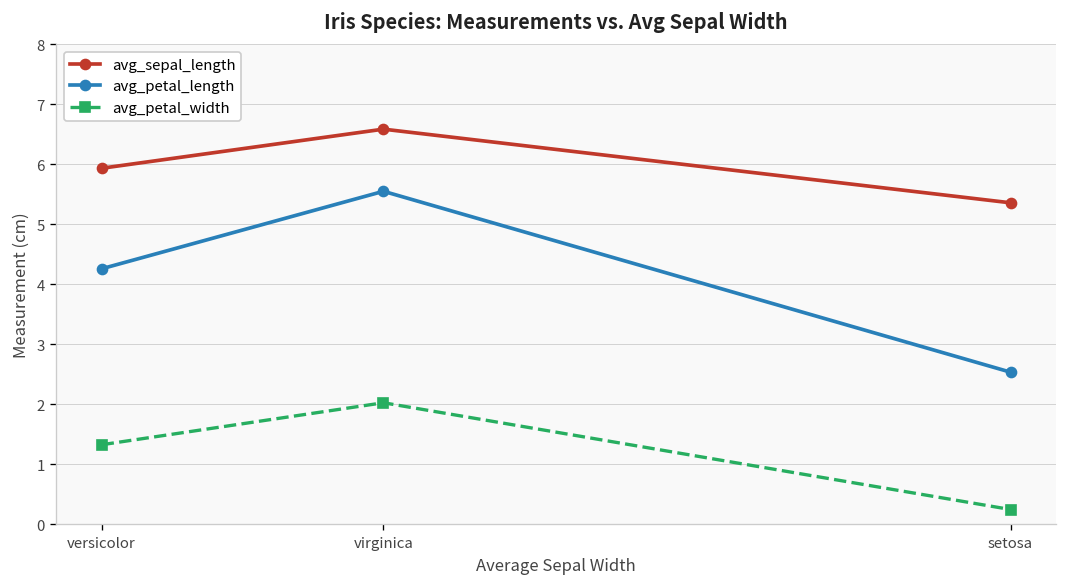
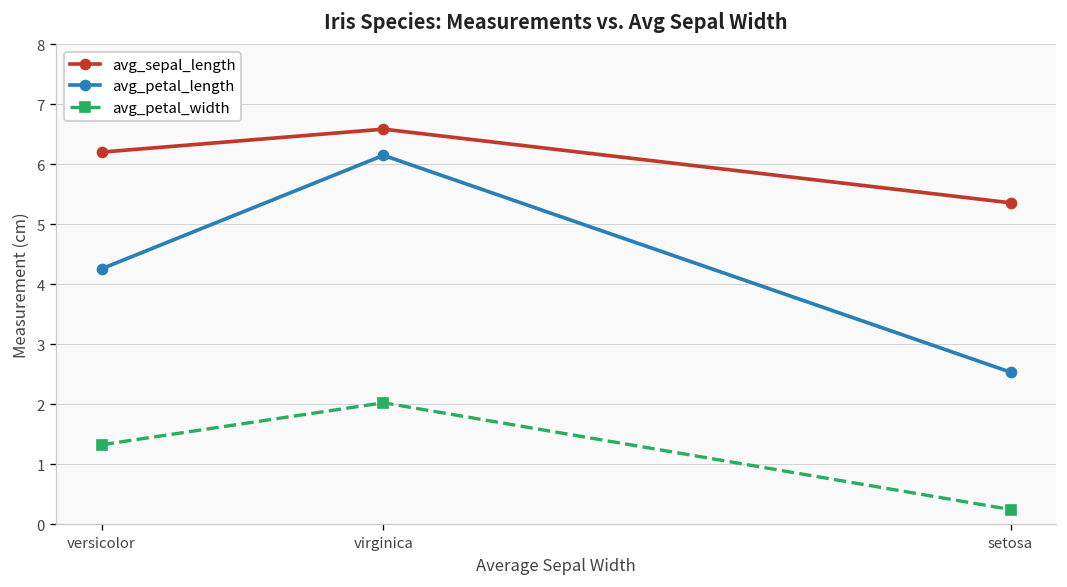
avg_sepal_length, versicolor: 5.9 -> 6.2
avg_petal_length, virginica: 5.6 -> 6.2
